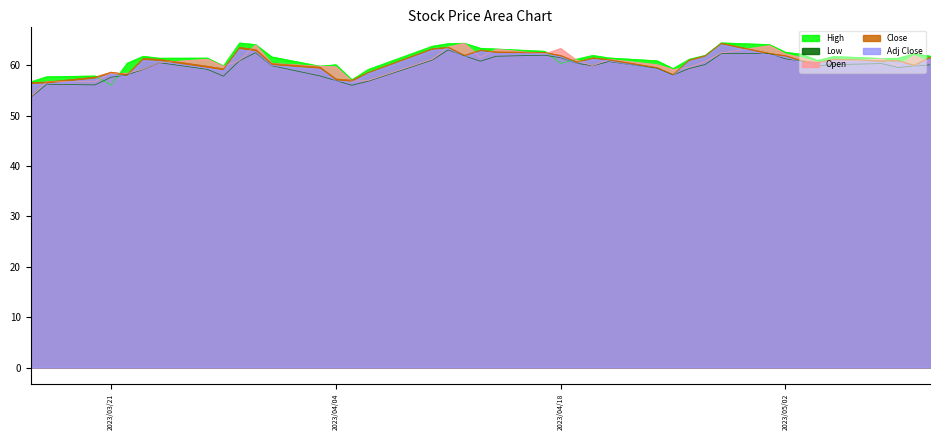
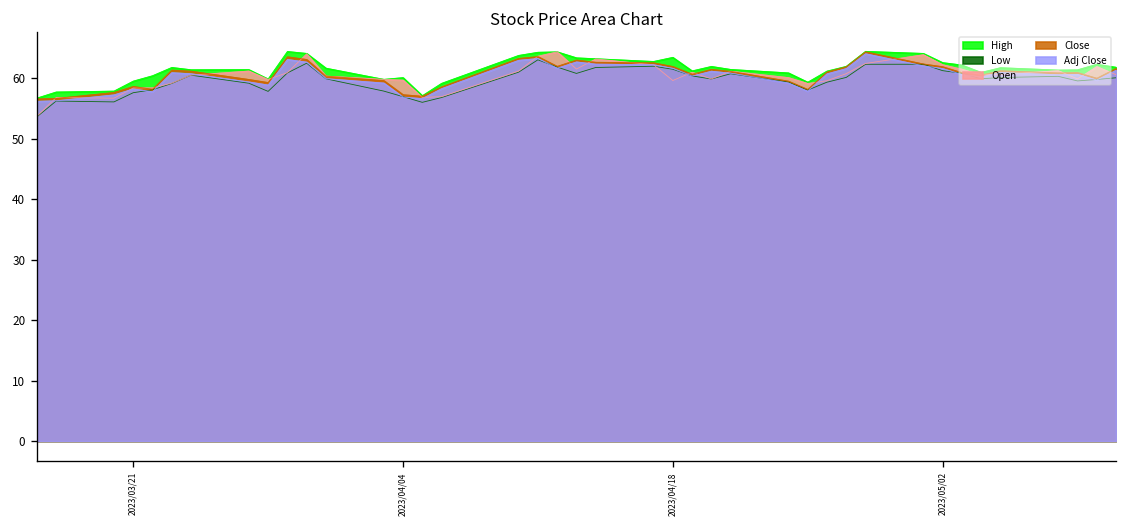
High, 2023/03/21: 56 -> 60
High, 2023/04/18: 60 -> 63
Open, 2023/04/18: 63 -> 60
